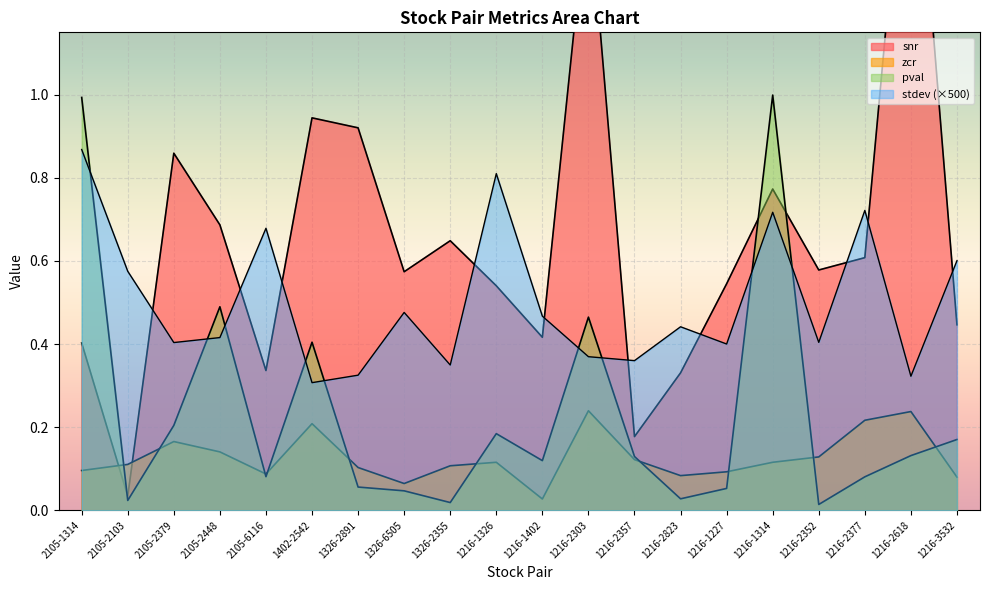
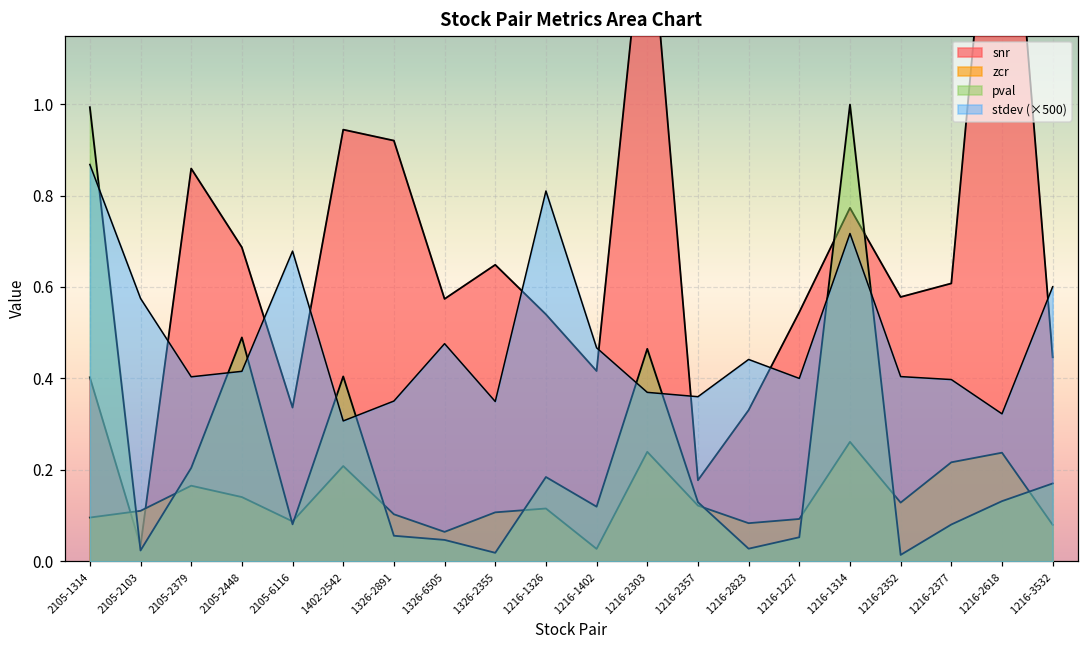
stdev (×500), 1326-2891: 0.33 -> 0.35
zcr, 1216-1314: 0.12 -> 0.26
stdev (×500), 1216-2377: 0.72 -> 0.40
